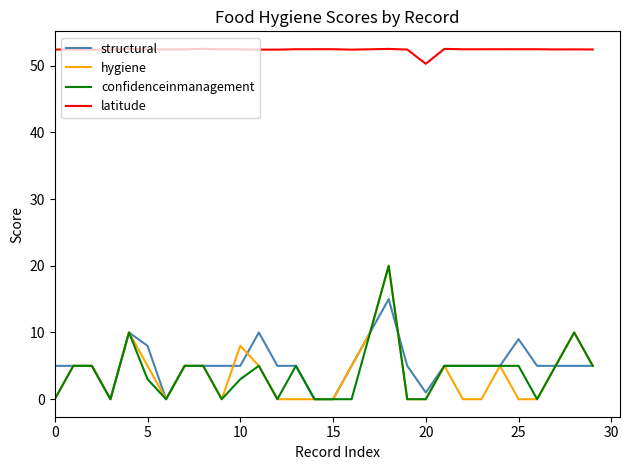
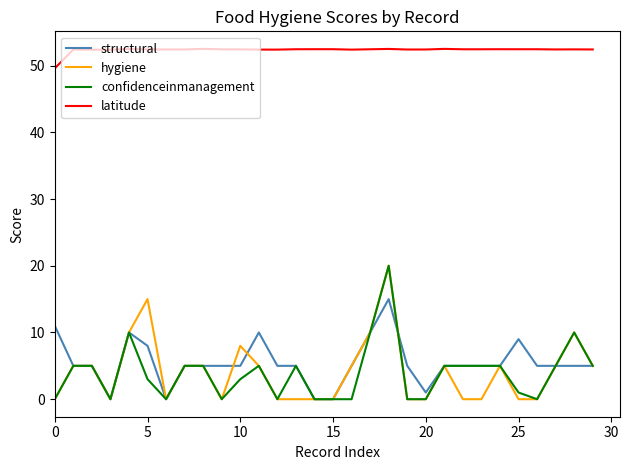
structural, 0: 5 -> 11
latitude, 0: 52 -> 50
hygiene, 5: 5 -> 15
latitude, 20: 50 -> 52
confidenceinmanagement, 25: 5 -> 1
